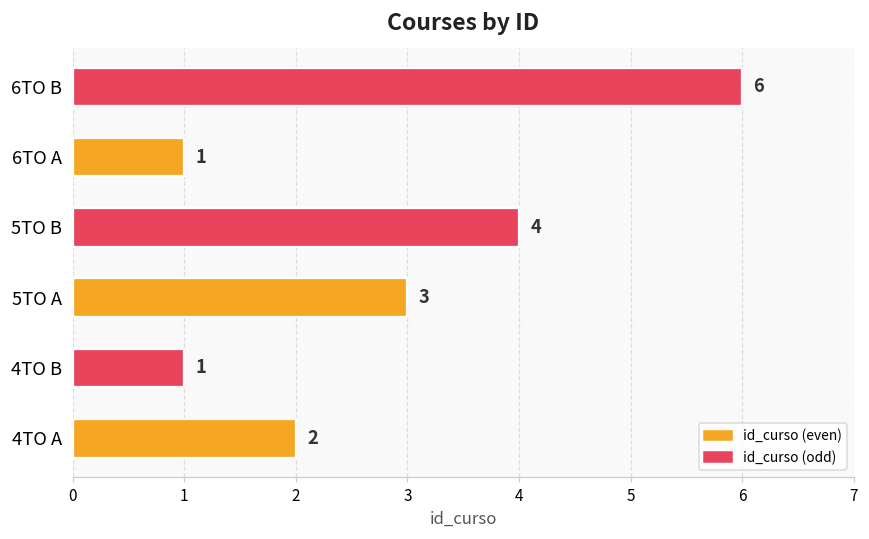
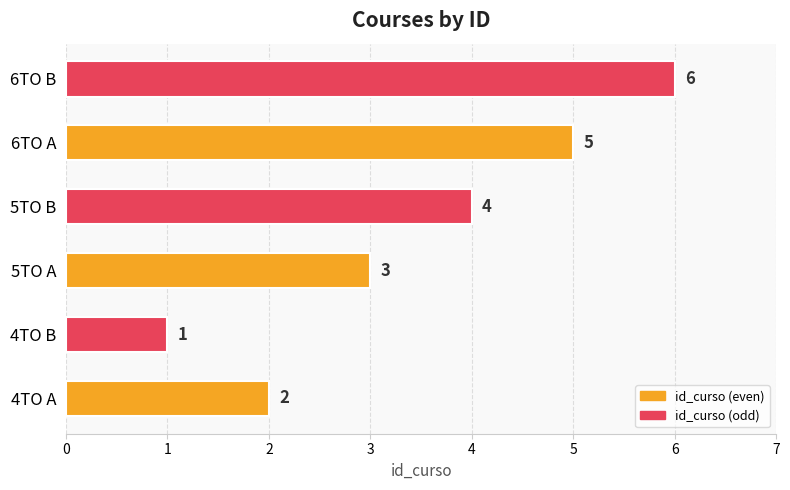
6TO A: 1 -> 5
